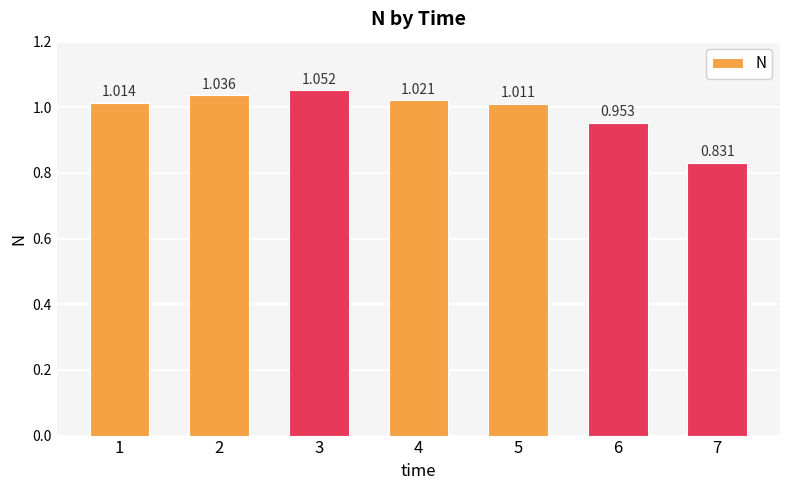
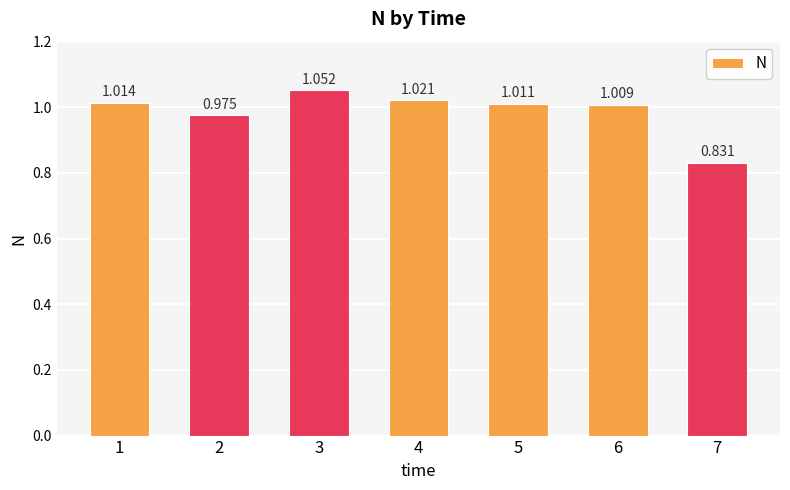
2: 1.036 -> 0.975
6: 0.953 -> 1.009
